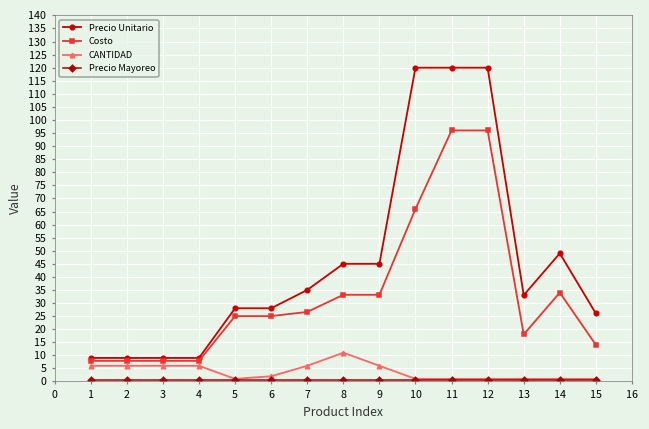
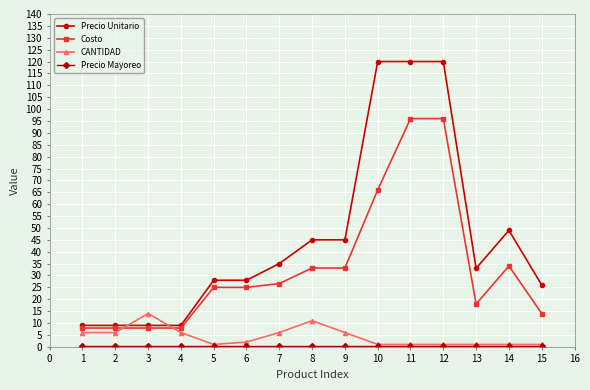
CANTIDAD, 3: 6 -> 14
